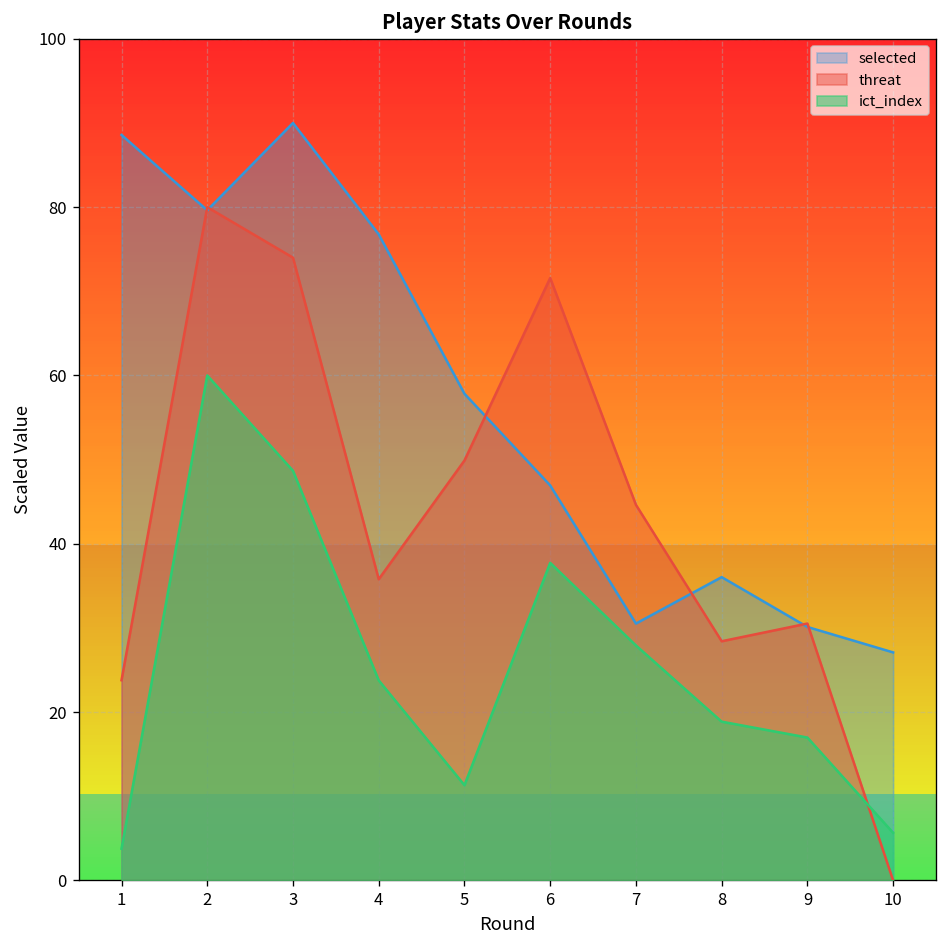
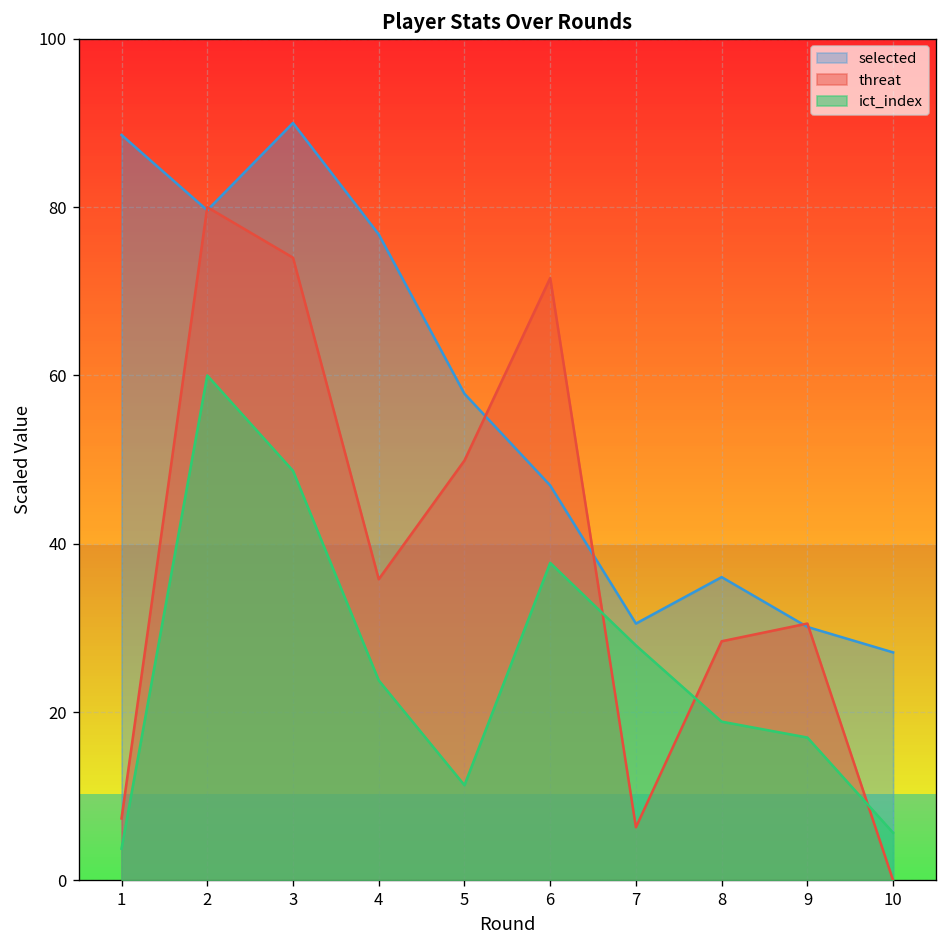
threat, 1: 24 -> 7
threat, 7: 45 -> 6
